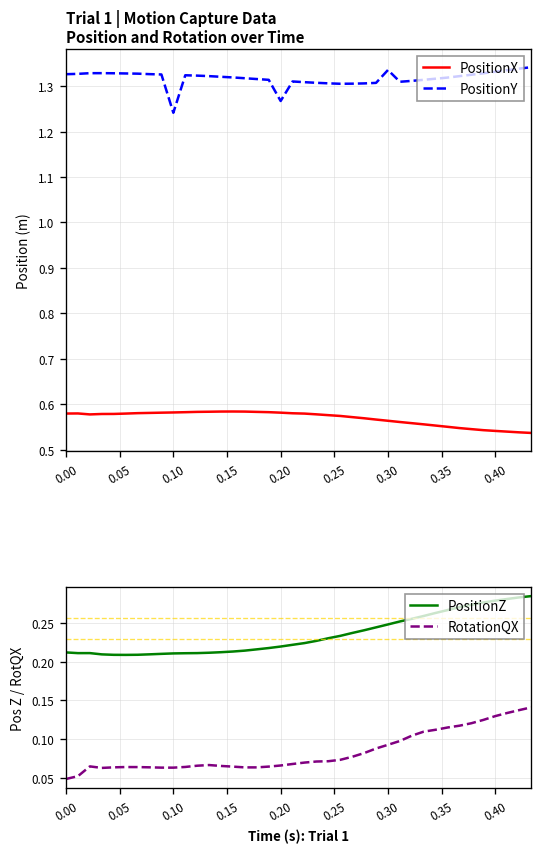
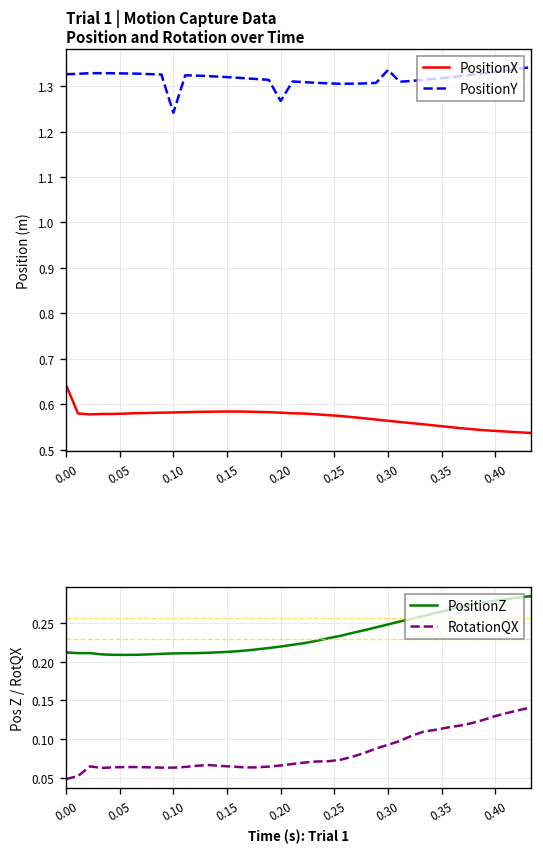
Trial 1 | Motion Capture Data Position and Rotation over Time, PositionX, 0.00: 0.58 -> 0.64
